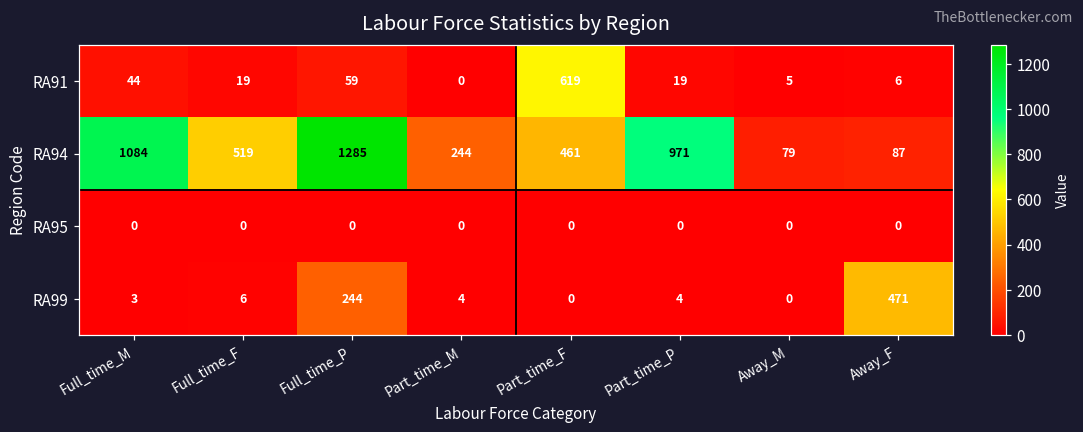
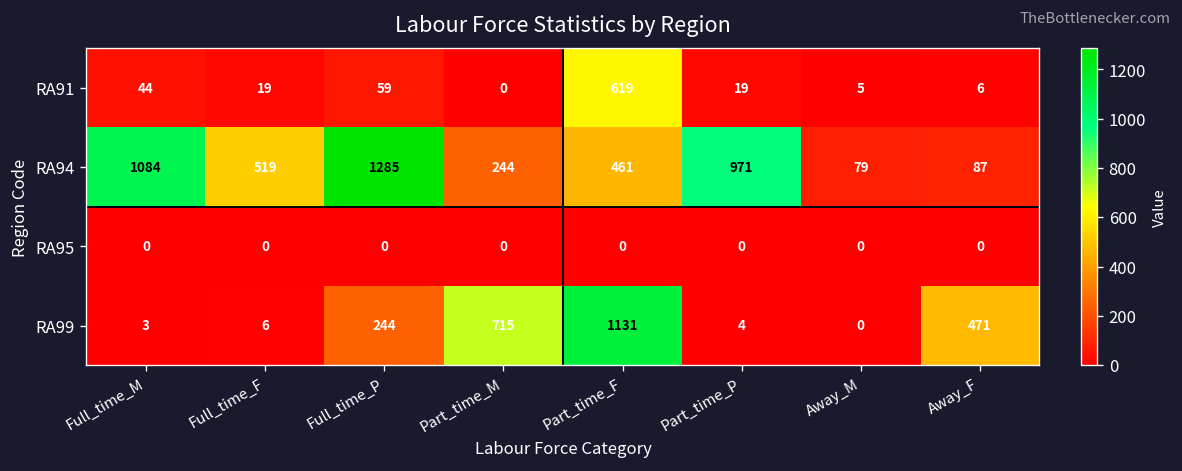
RA99, Part_time_M: 4 -> 715
RA99, Part_time_F: 0 -> 1131
